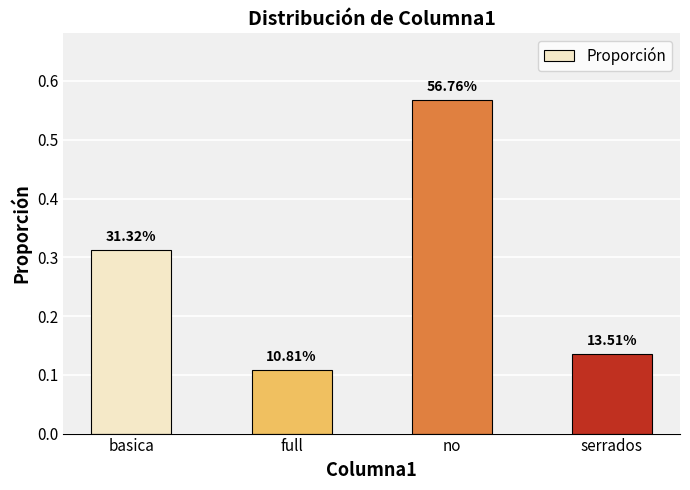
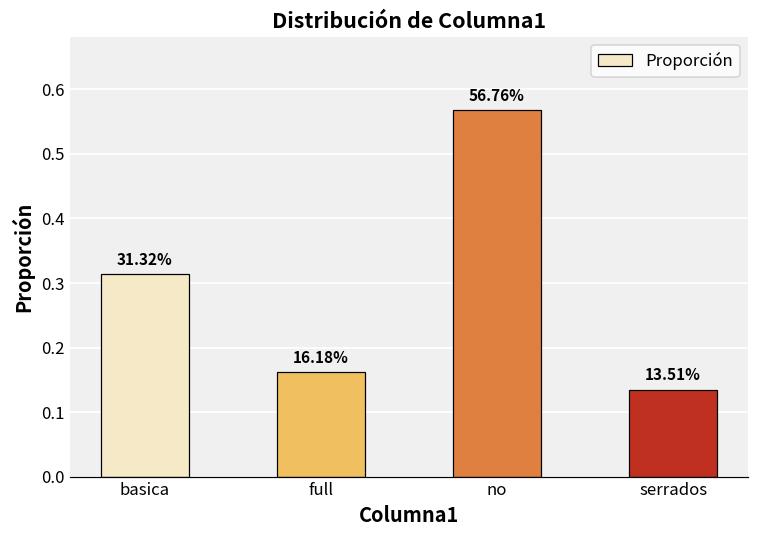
full: 10.81% -> 16.18%
